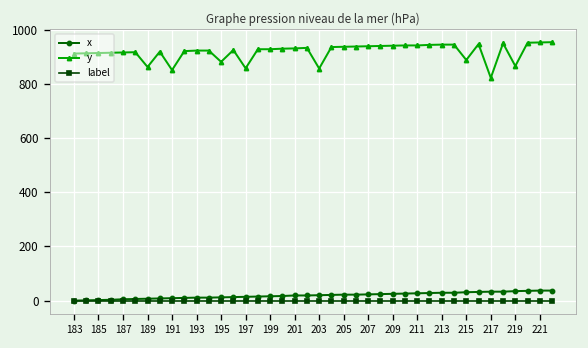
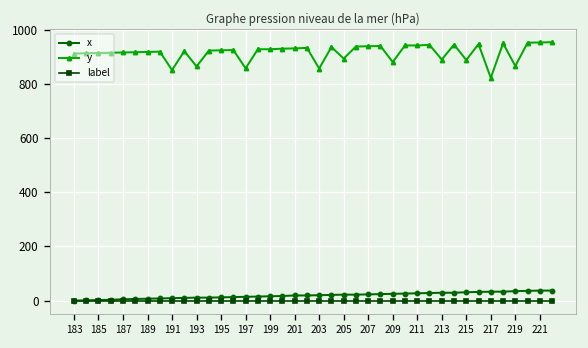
y, 189: 860 -> 920
y, 193: 920 -> 860
y, 195: 880 -> 920
y, 205: 940 -> 890
y, 209: 940 -> 880
y, 213: 950 -> 890
